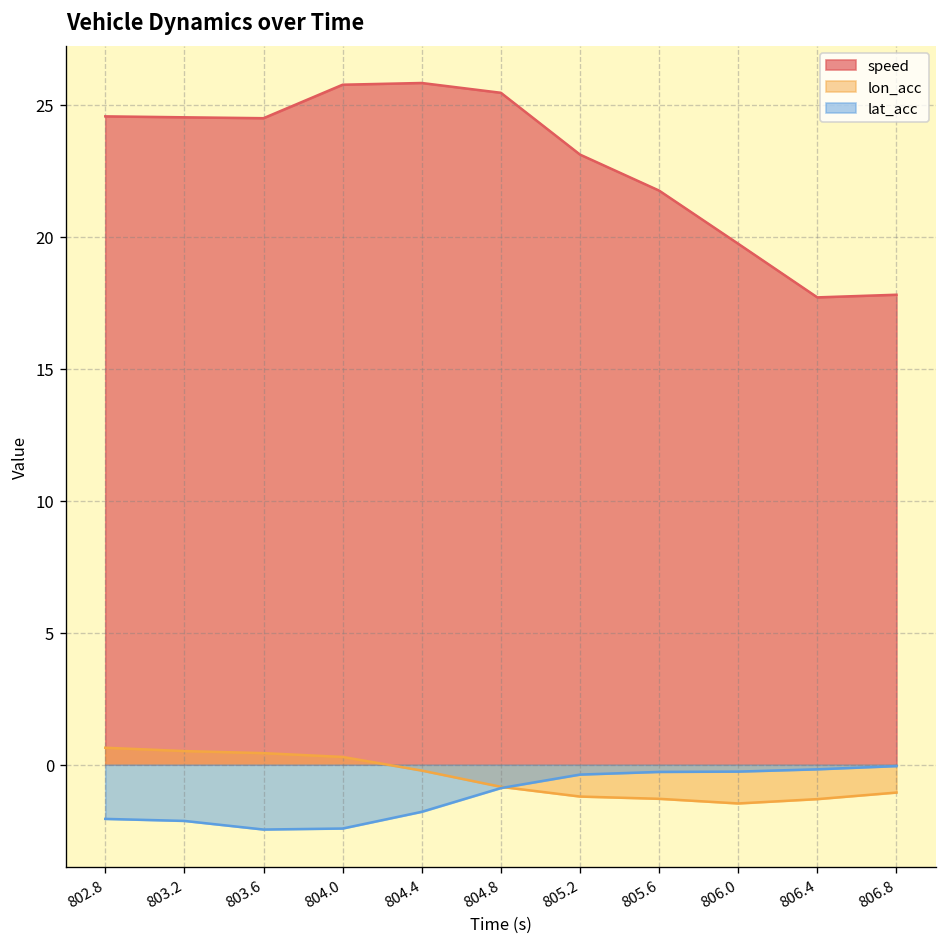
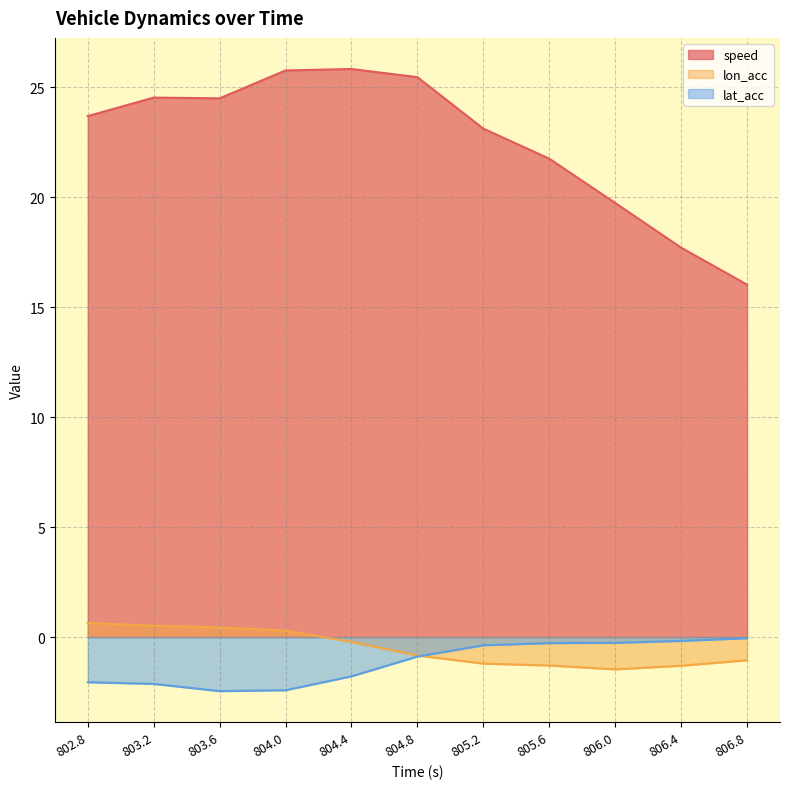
speed, 802.8: 24.6 -> 23.7
speed, 806.8: 17.8 -> 16.0
